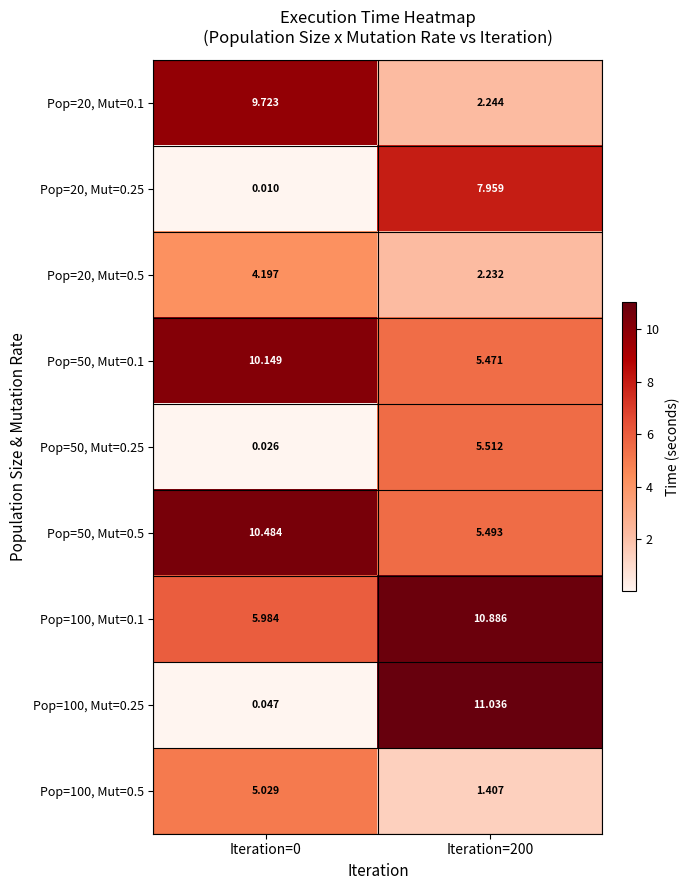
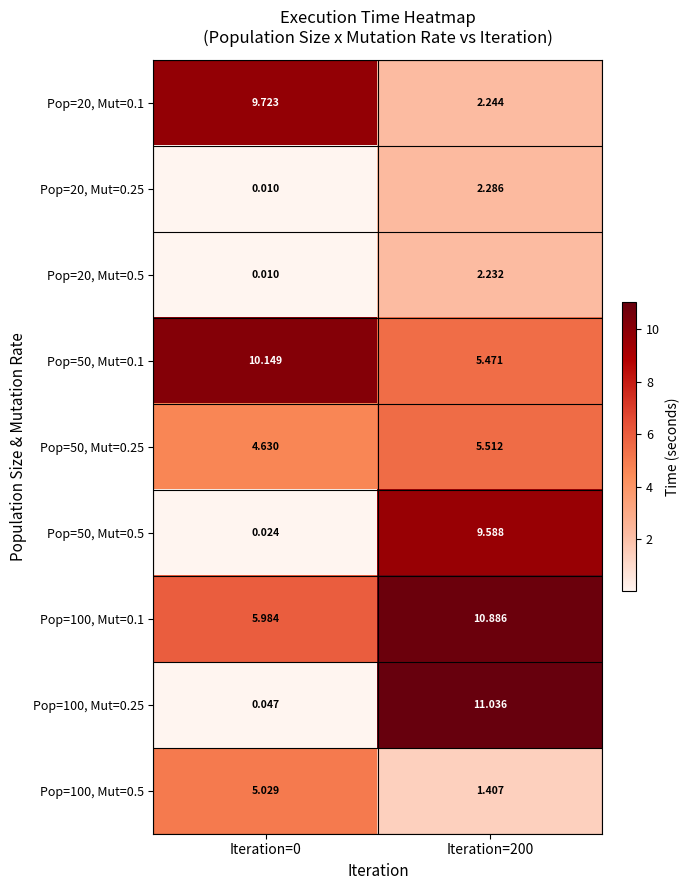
Pop=20, Mut=0.25, Iteration=200: 7.959 -> 2.286
Pop=20, Mut=0.5, Iteration=0: 4.197 -> 0.010
Pop=50, Mut=0.25, Iteration=0: 0.026 -> 4.630
Pop=50, Mut=0.5, Iteration=0: 10.484 -> 0.024
Pop=50, Mut=0.5, Iteration=200: 5.493 -> 9.588
